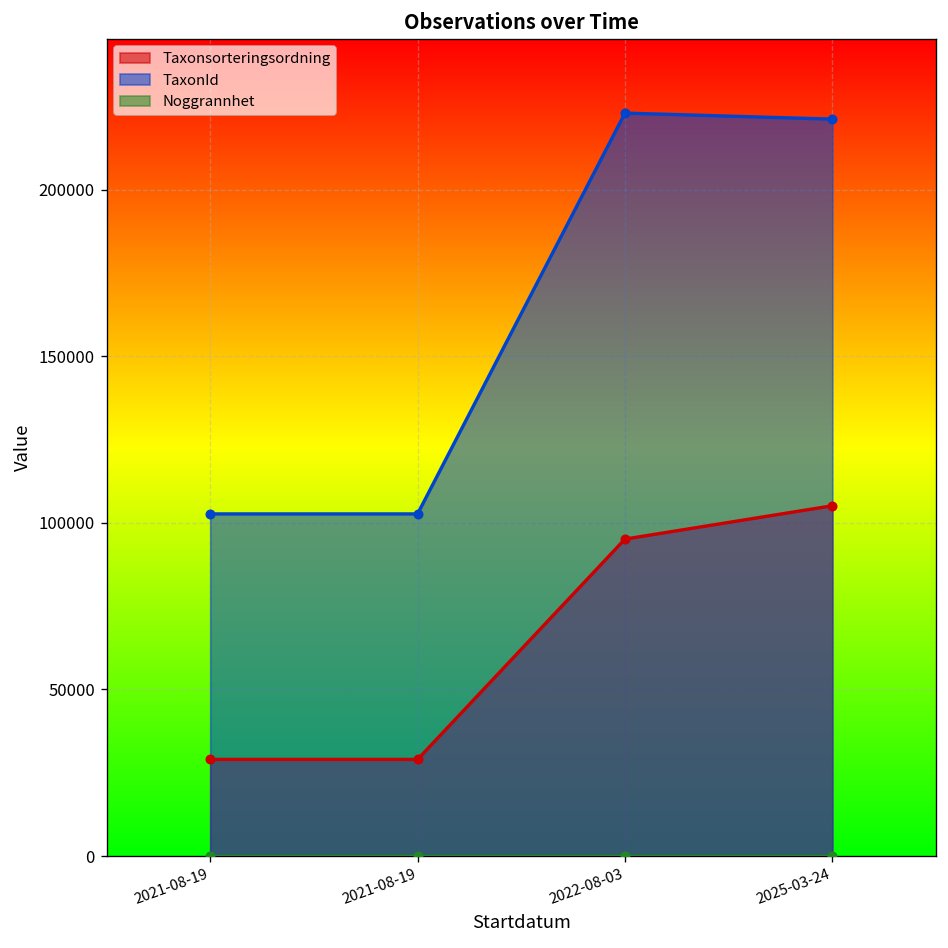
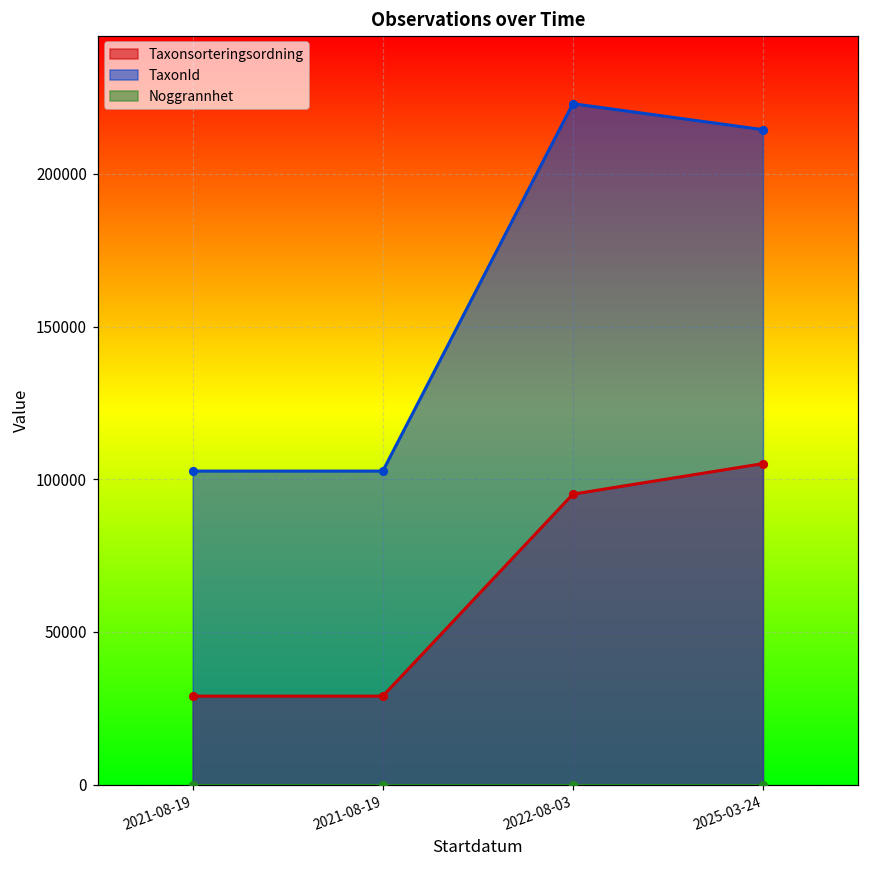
TaxonId, 2025-03-24: 221000 -> 214000
